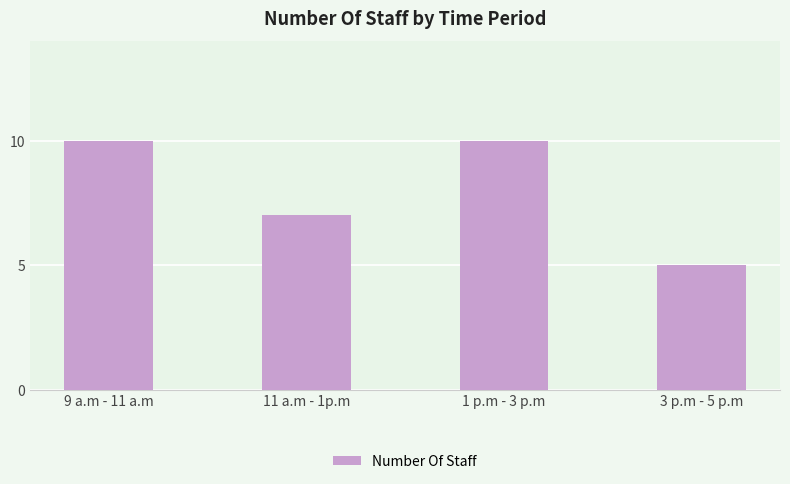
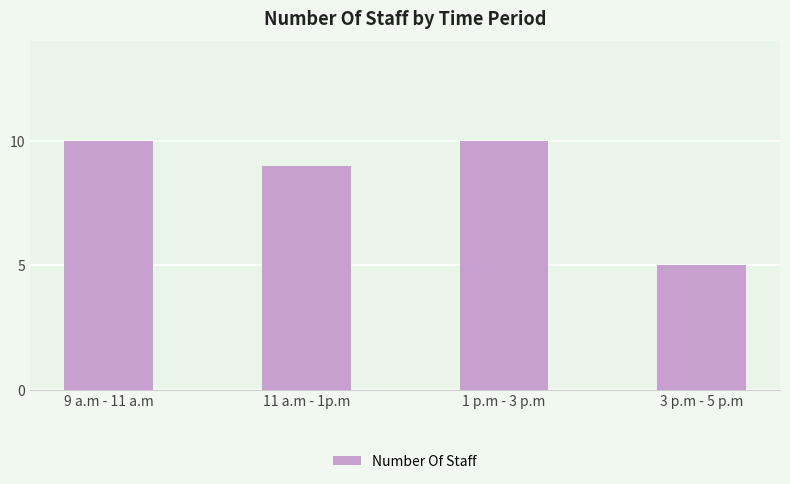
11 a.m - 1p.m: 7 -> 9
